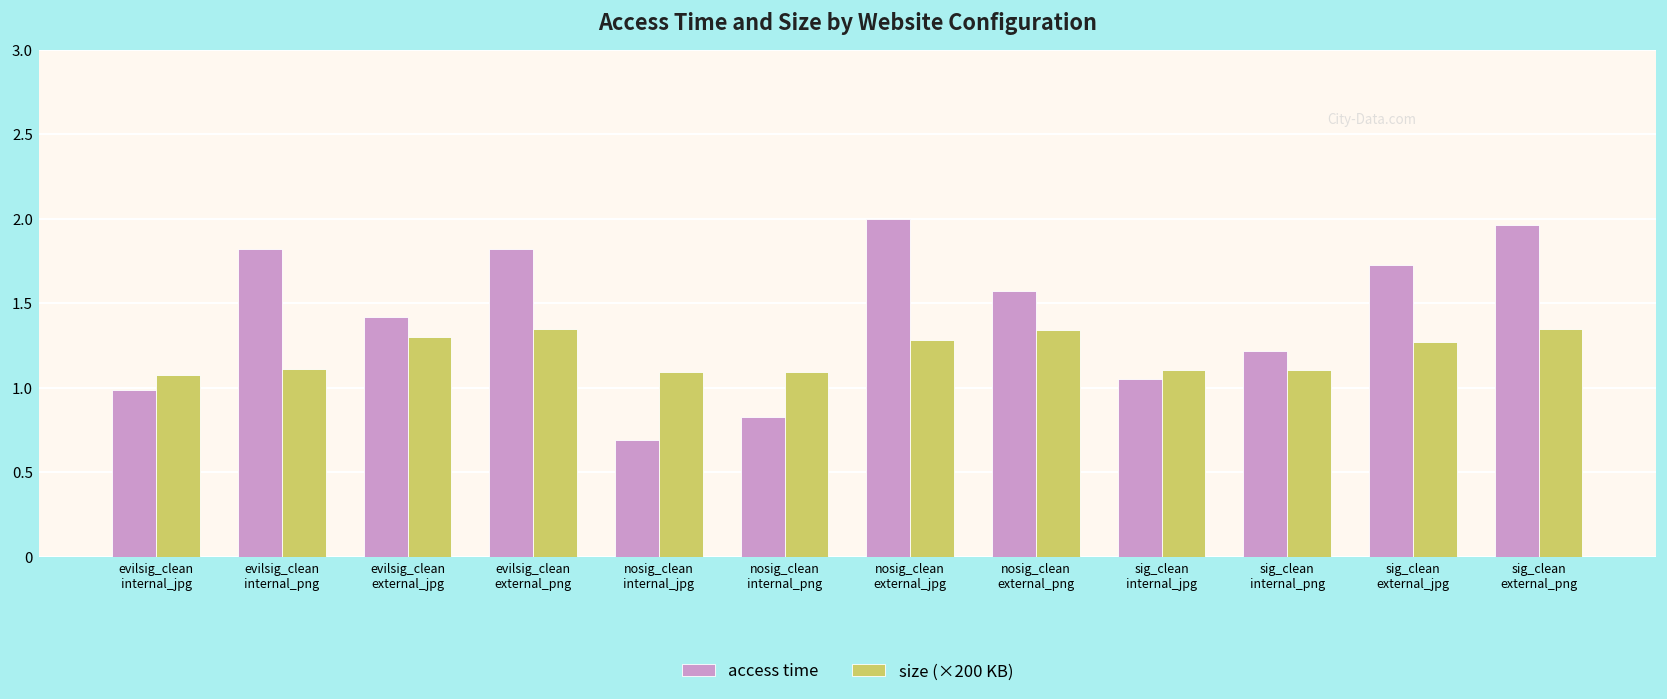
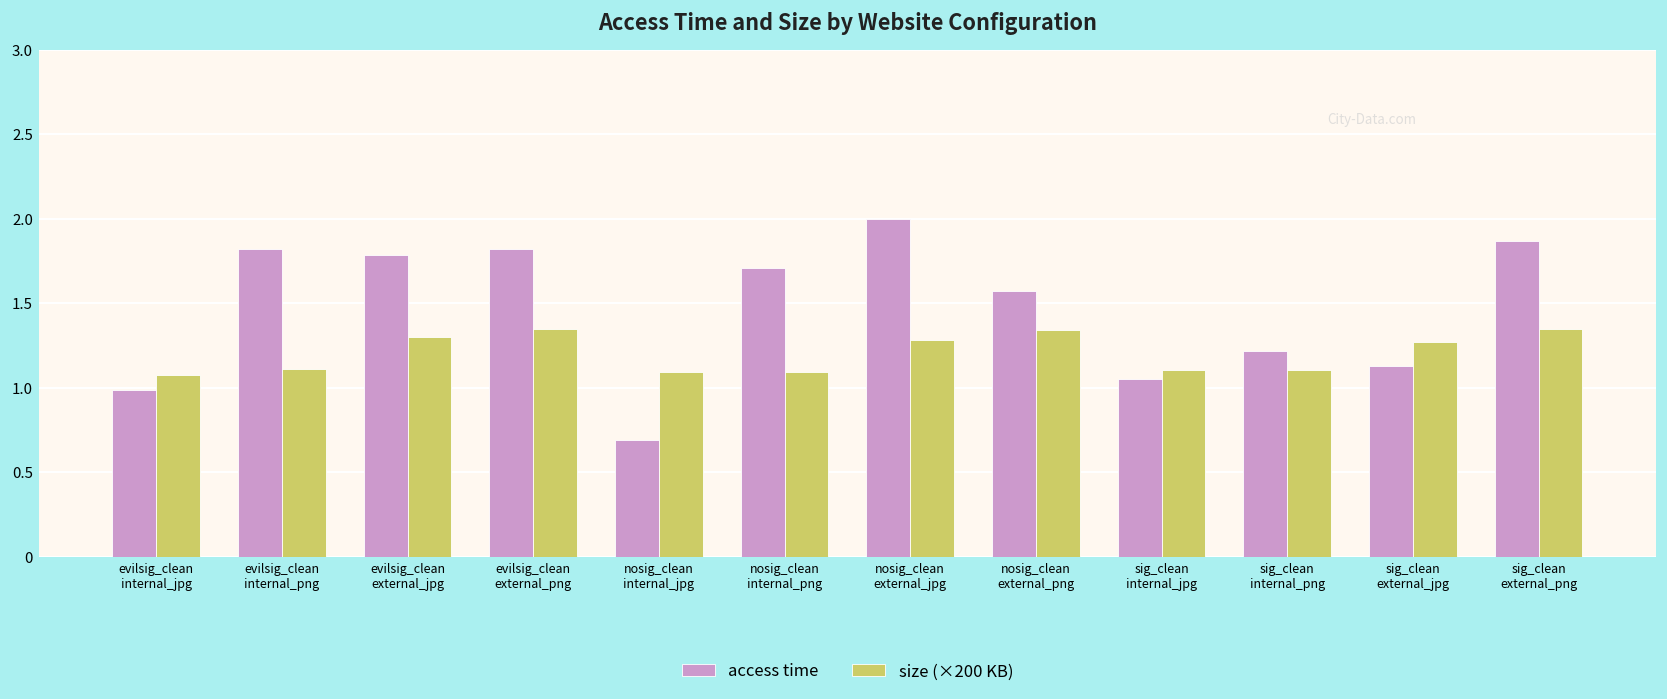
access time, evilsig_clean external_jpg: 1.42 -> 1.78
access time, nosig_clean internal_png: 0.83 -> 1.71
access time, sig_clean external_jpg: 1.72 -> 1.13
access time, sig_clean external_png: 1.96 -> 1.87
